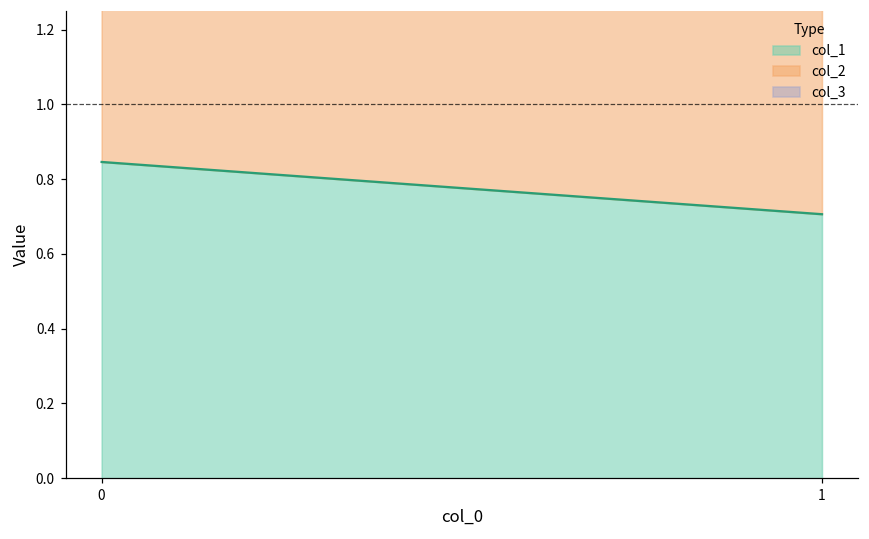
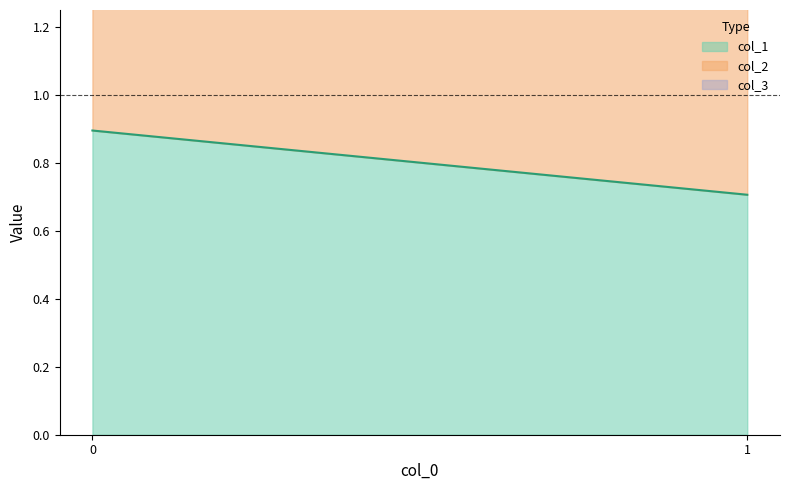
col_1, 0: 0.85 -> 0.90
